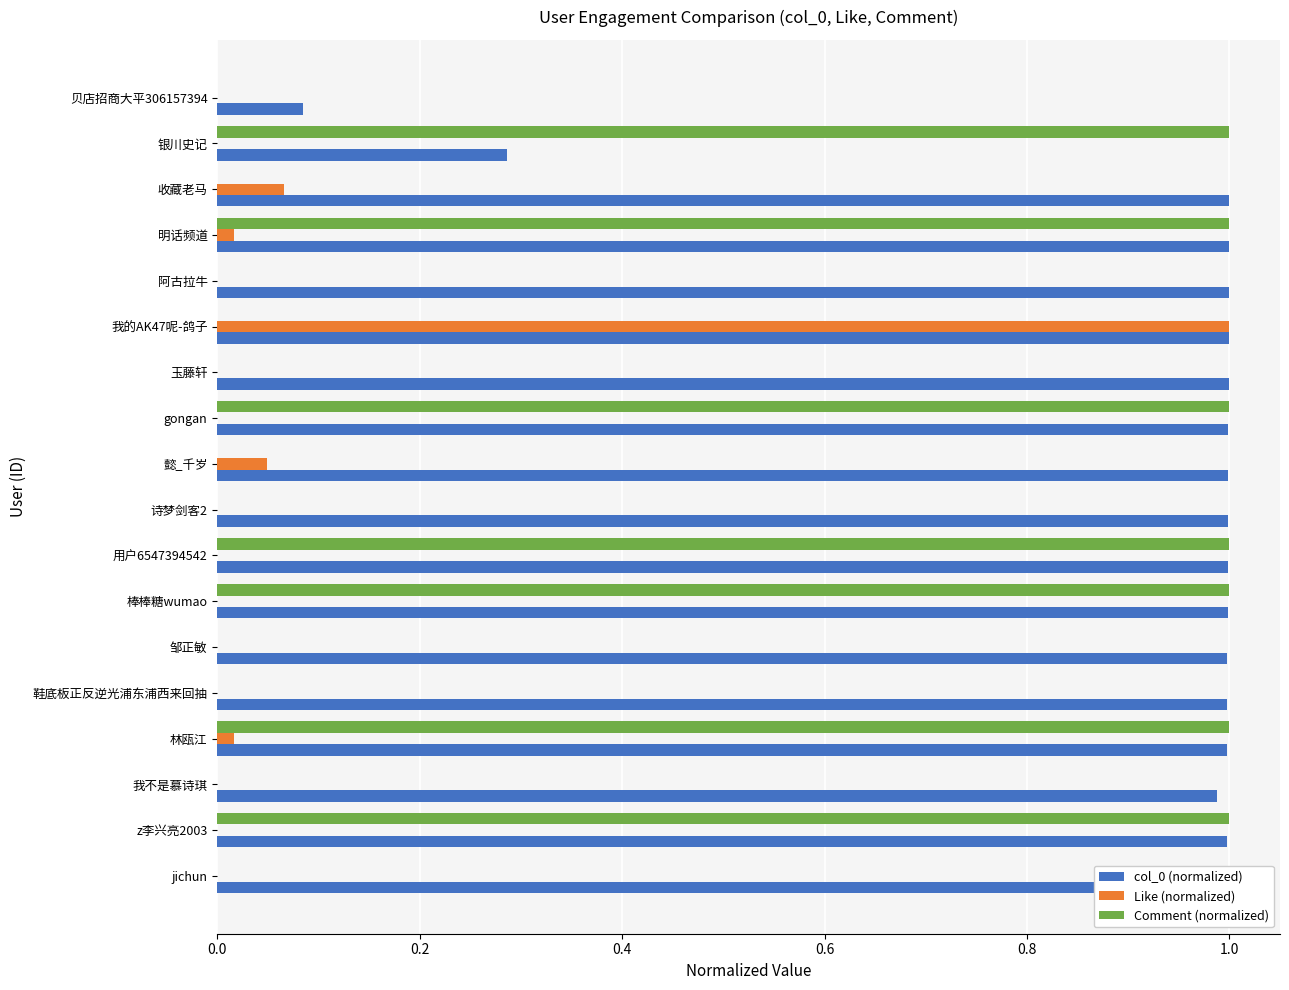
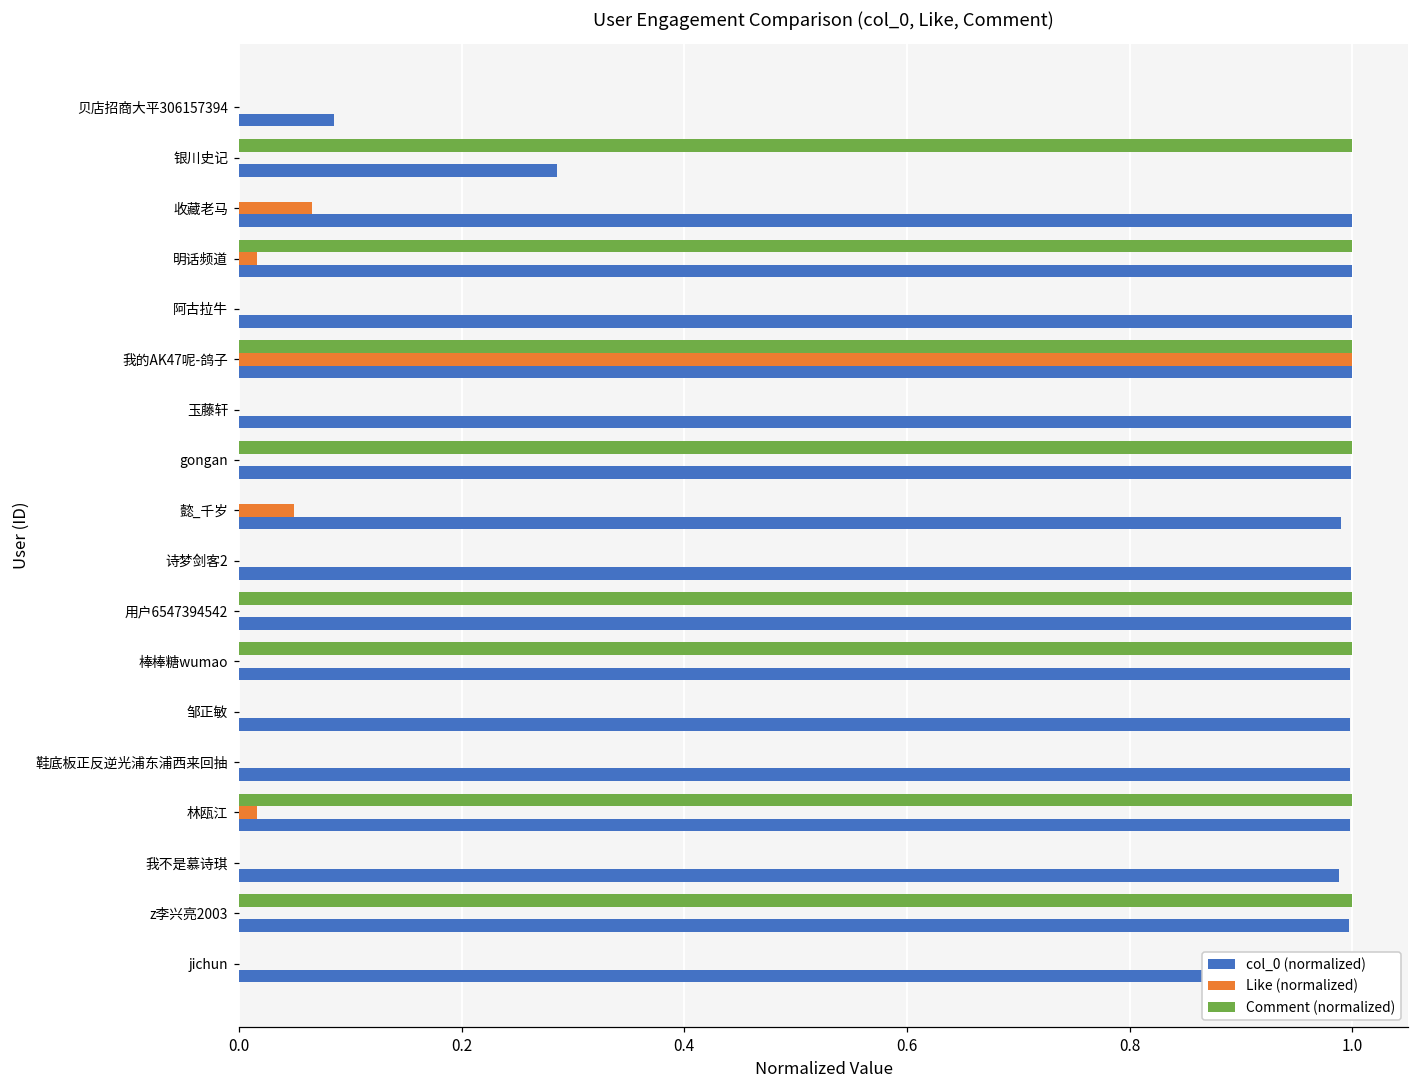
Comment (normalized), 我的AK47呢-鸽子: 0 -> 1
col_0 (normalized), 懿_千岁: 0.999 -> 0.990
